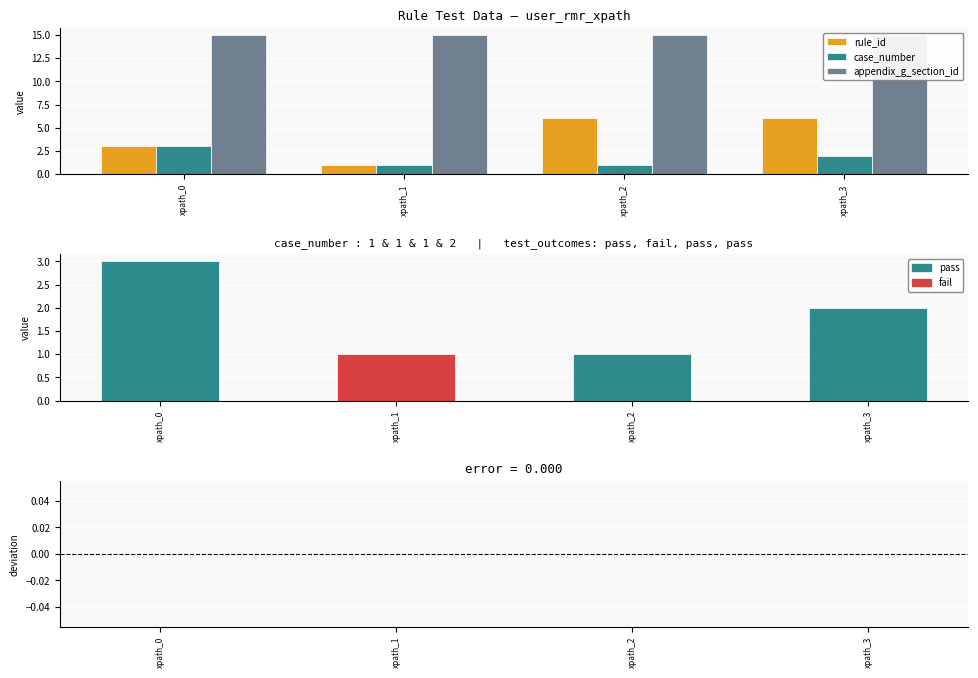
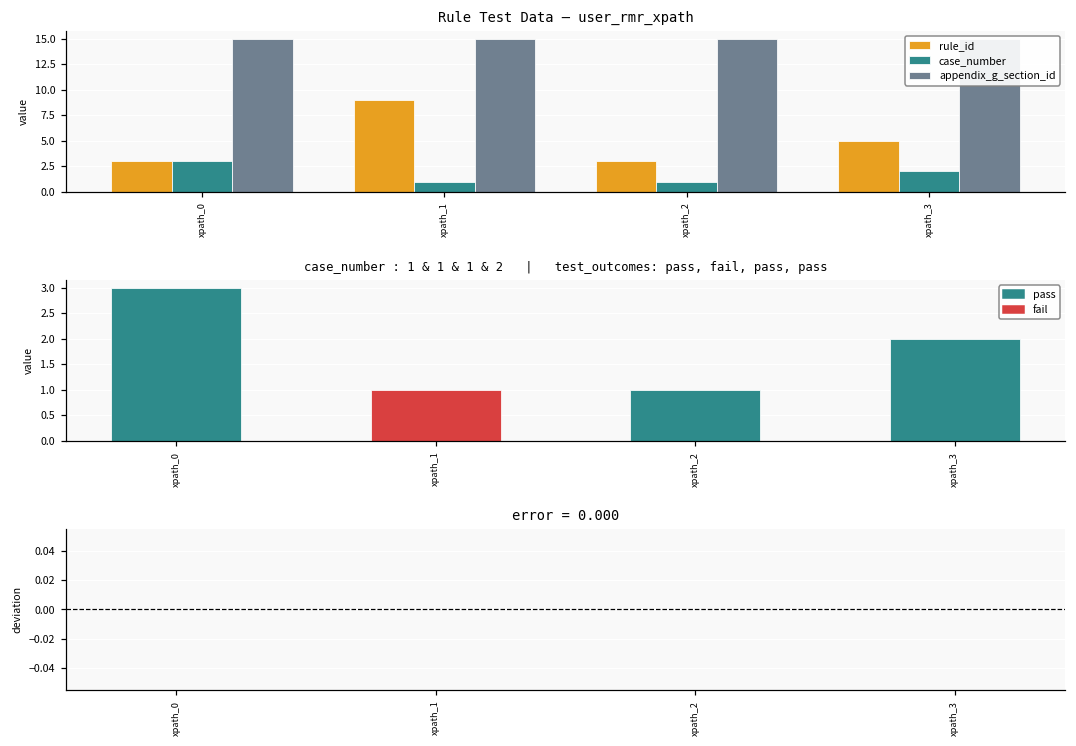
Rule Test Data – user_rmr_xpath, rule_id, xpath_1: 1 -> 9
Rule Test Data – user_rmr_xpath, rule_id, xpath_2: 6 -> 3
Rule Test Data – user_rmr_xpath, rule_id, xpath_3: 6 -> 5
